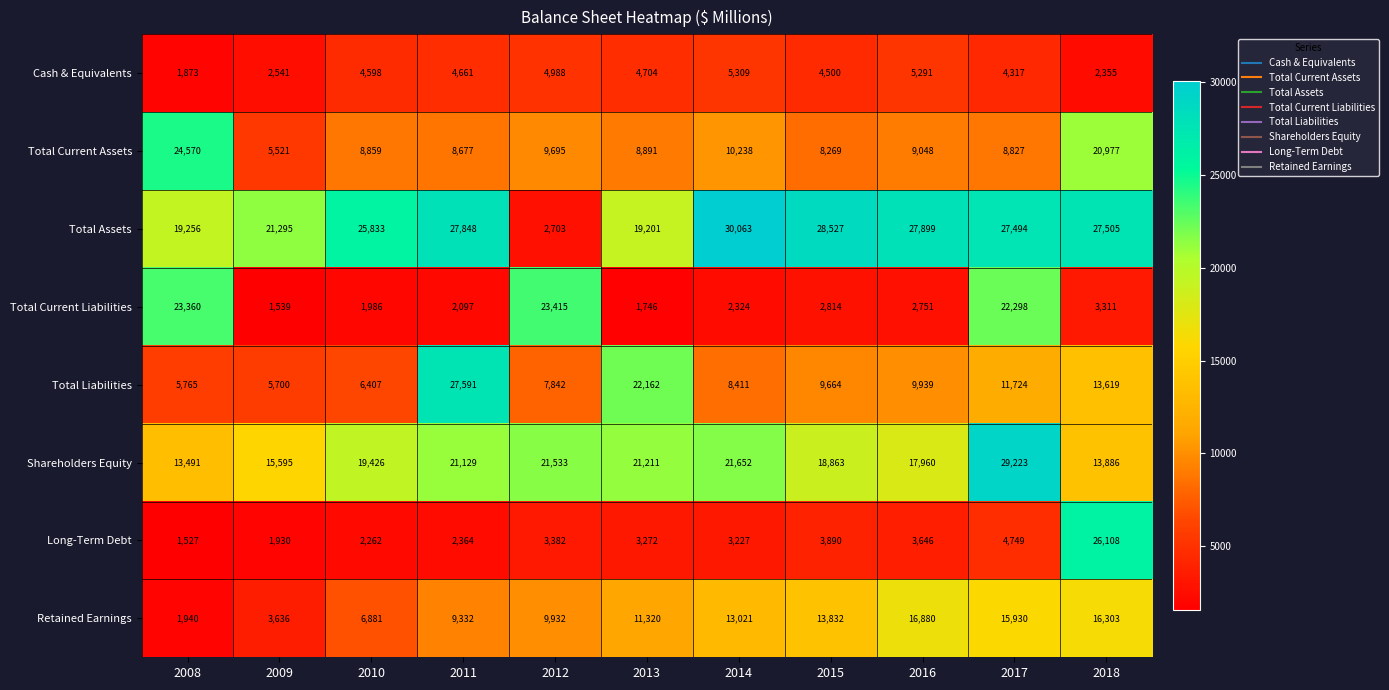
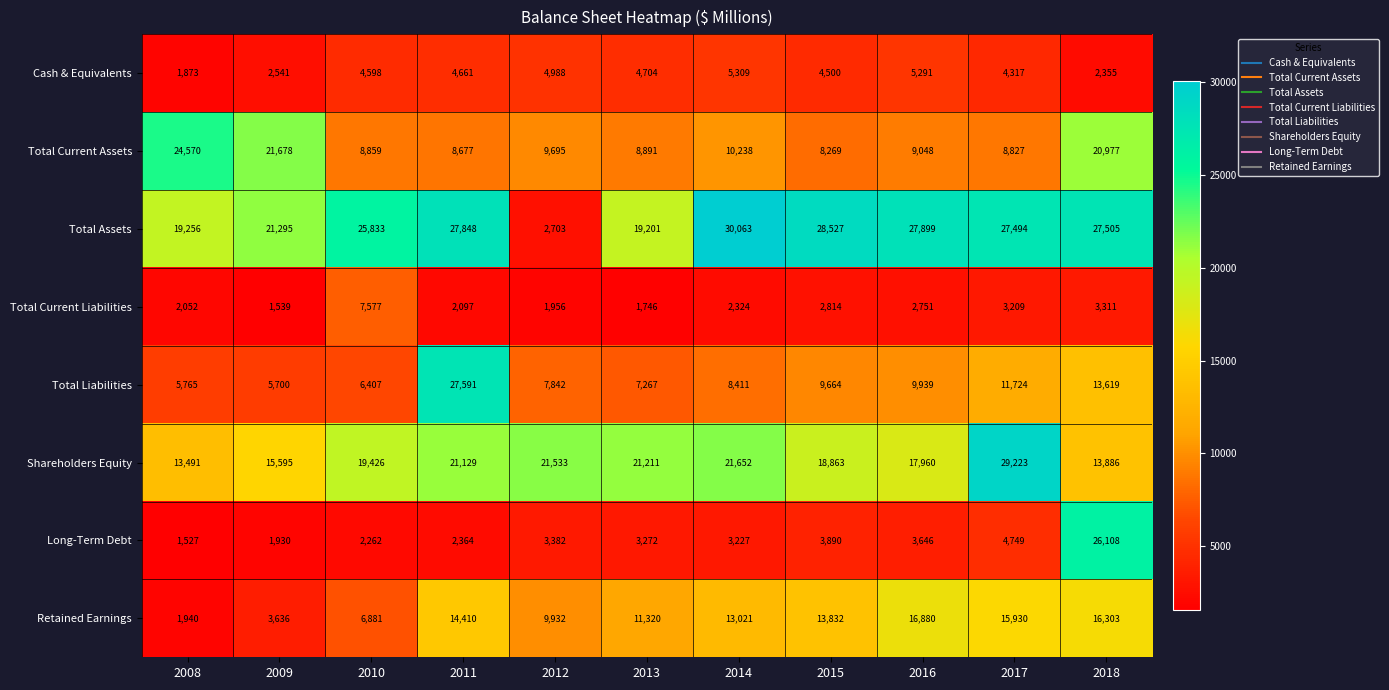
Total Current Assets, 2009: 5,521 -> 21,678
Total Current Liabilities, 2008: 23,360 -> 2,052
Total Current Liabilities, 2010: 1,986 -> 7,577
Total Current Liabilities, 2012: 23,415 -> 1,956
Total Current Liabilities, 2017: 22,298 -> 3,209
Total Liabilities, 2013: 22,162 -> 7,267
Retained Earnings, 2011: 9,332 -> 14,410
